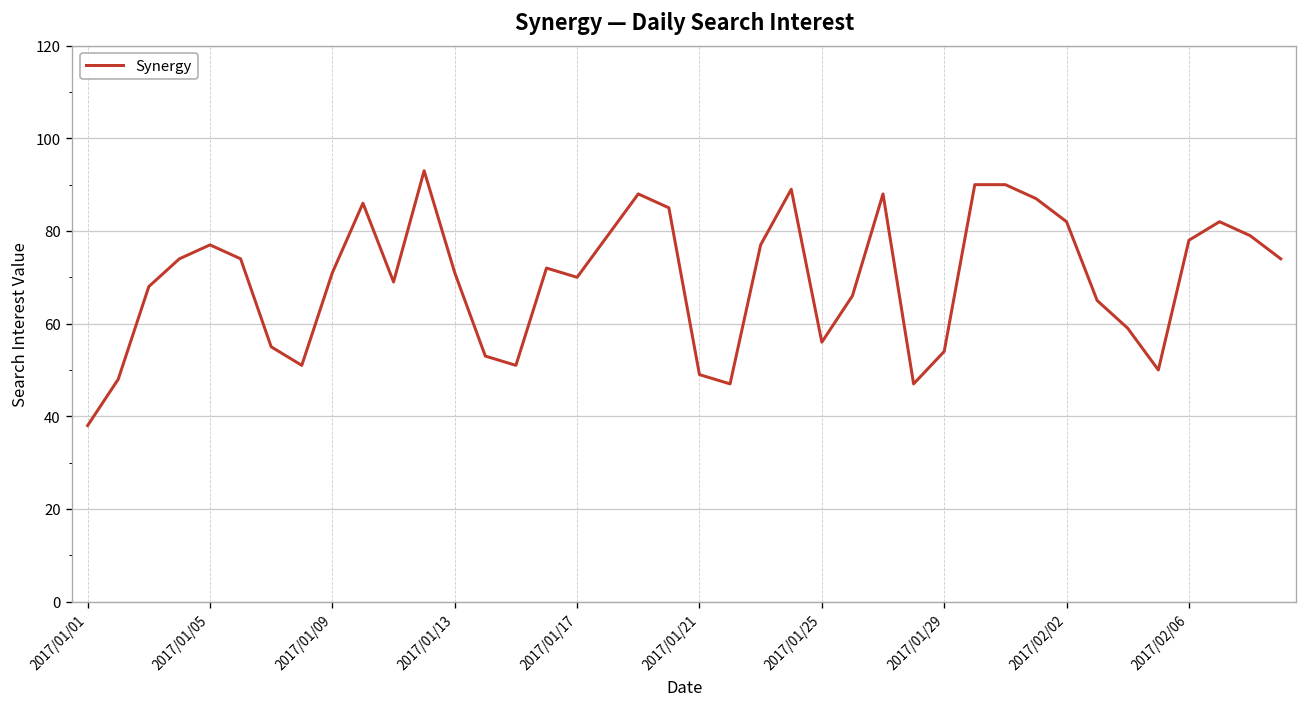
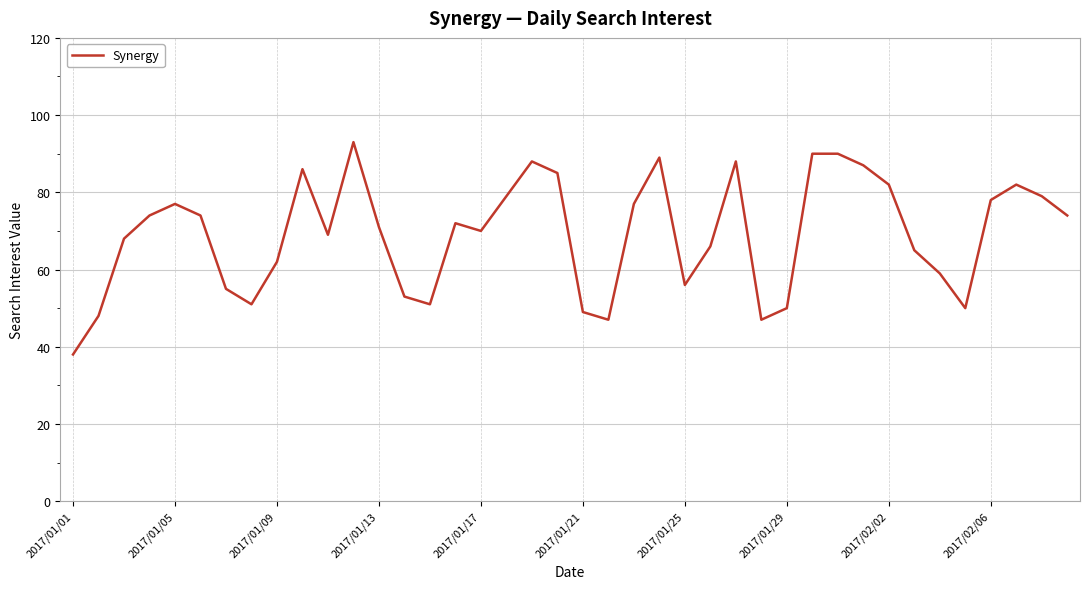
2017/01/09: 71 -> 62
2017/01/29: 54 -> 50
